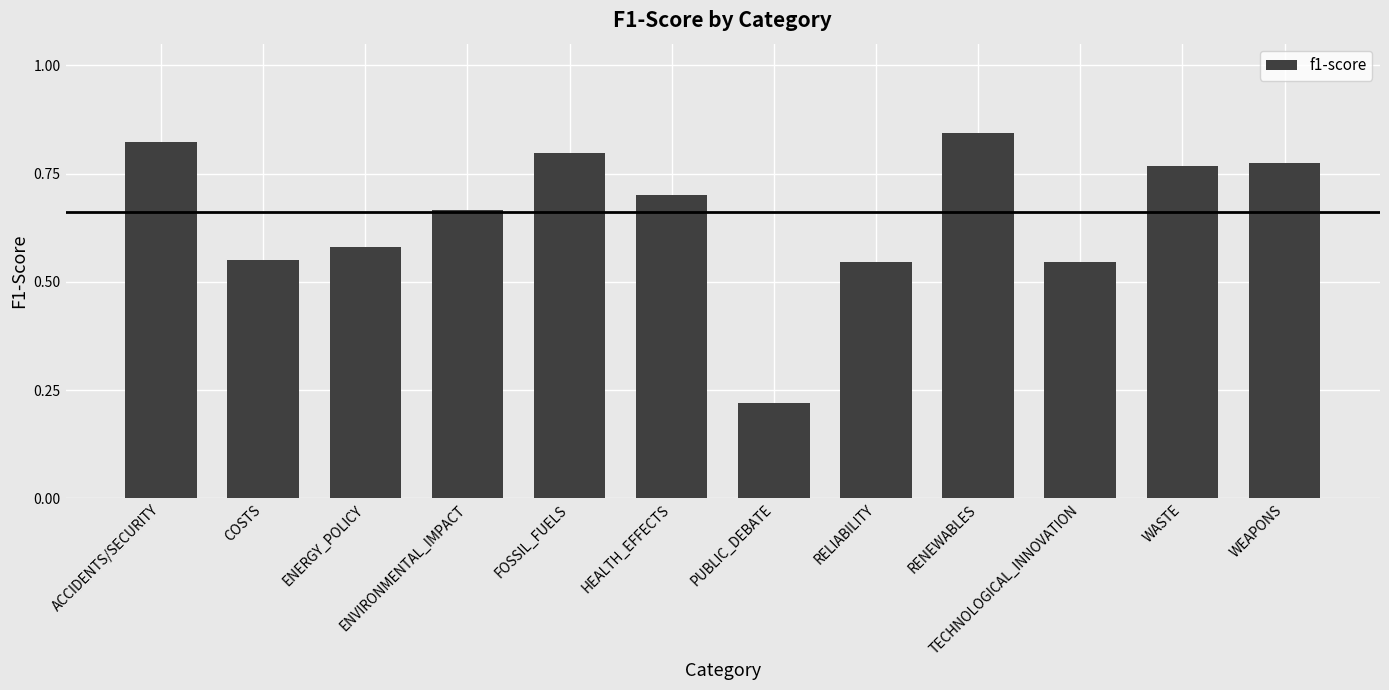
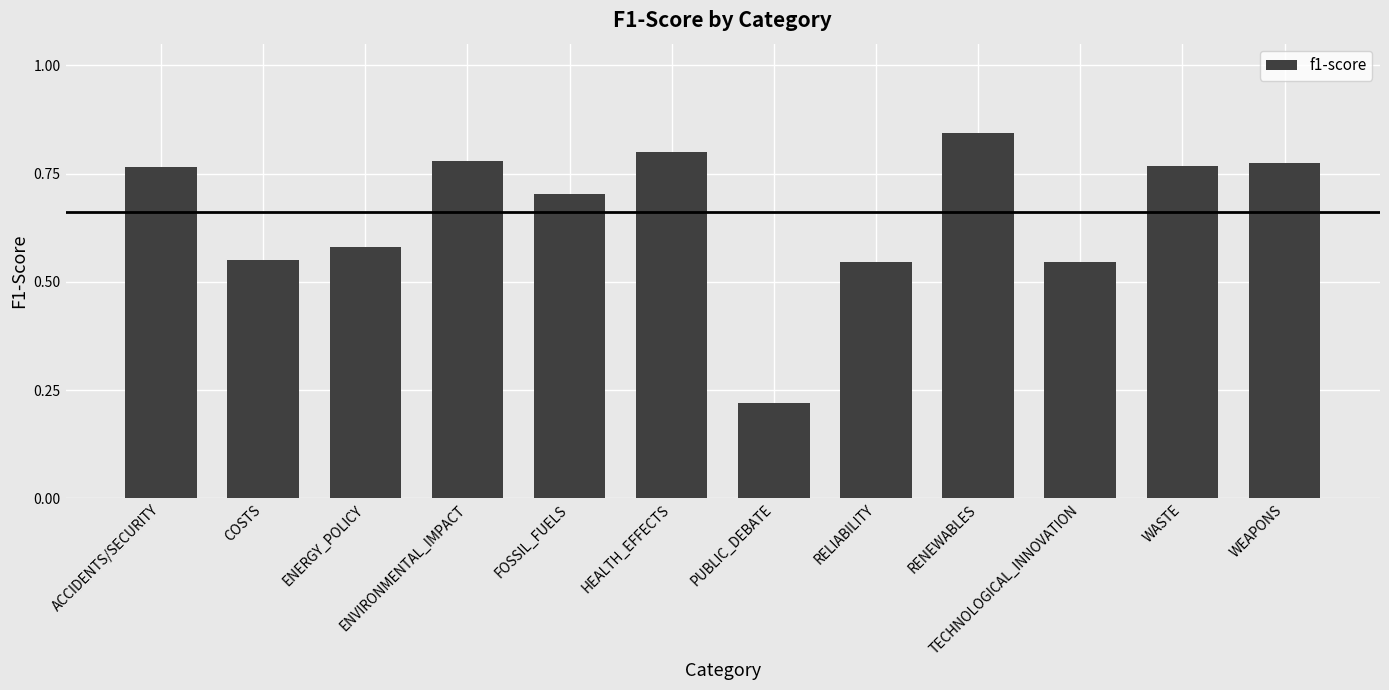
ACCIDENTS/SECURITY: 0.82 -> 0.77
ENVIRONMENTAL_IMPACT: 0.67 -> 0.78
FOSSIL_FUELS: 0.80 -> 0.70
HEALTH_EFFECTS: 0.7 -> 0.8
